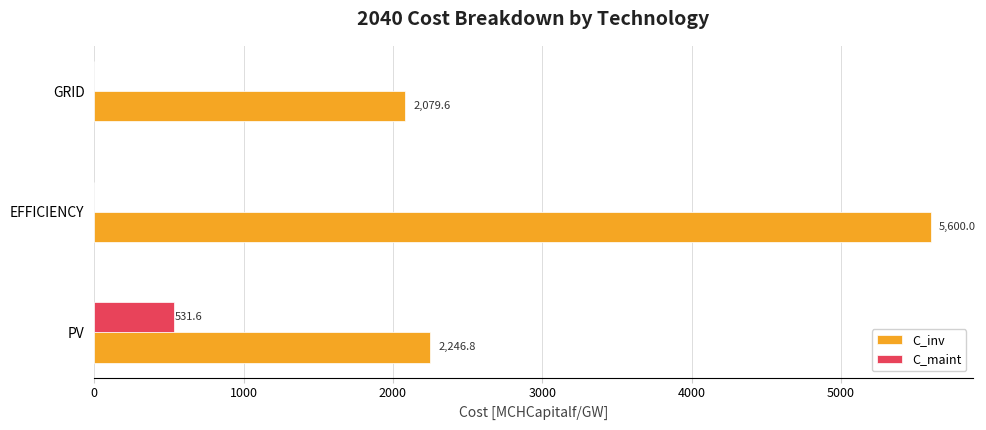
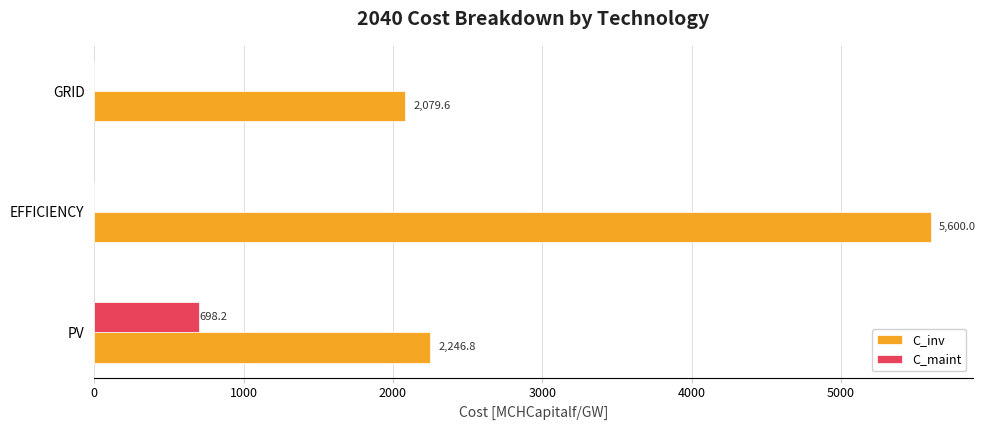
C_maint, PV: 531.6 -> 698.2
